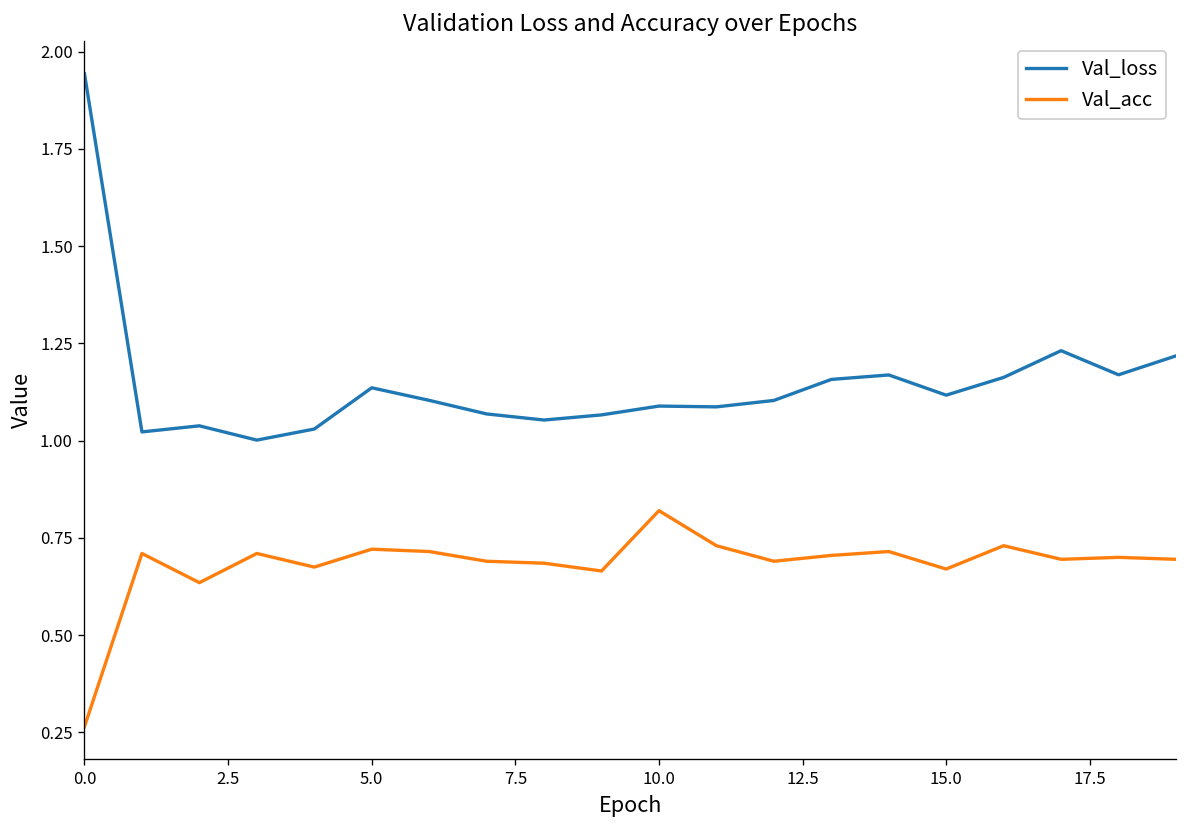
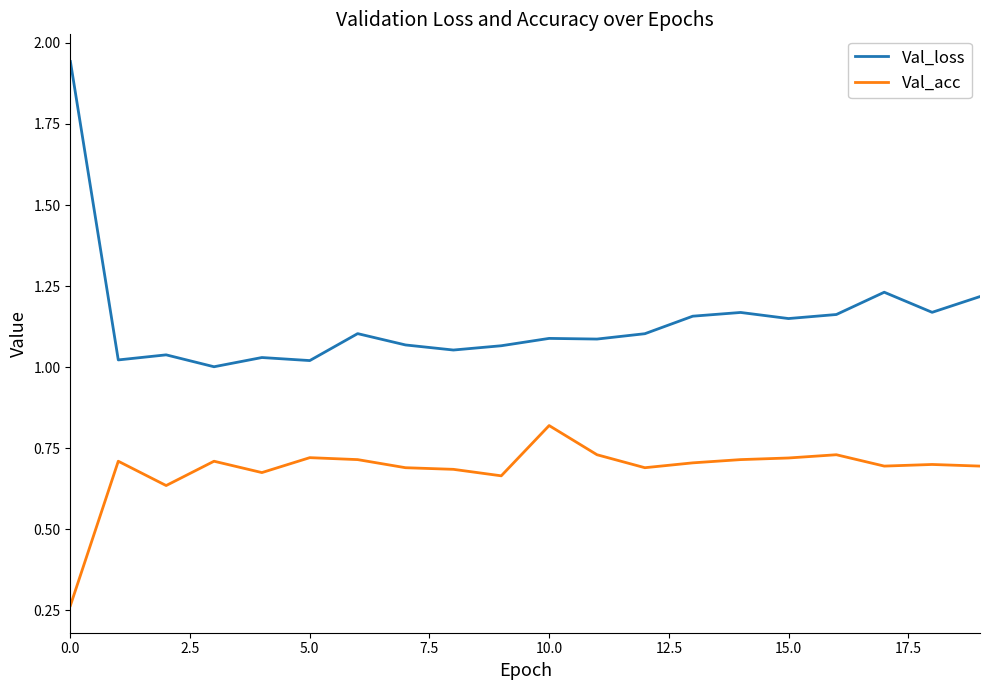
Val_loss, 5.0: 1.14 -> 1.02
Val_loss, 15.0: 1.12 -> 1.15
Val_acc, 15.0: 0.67 -> 0.72
